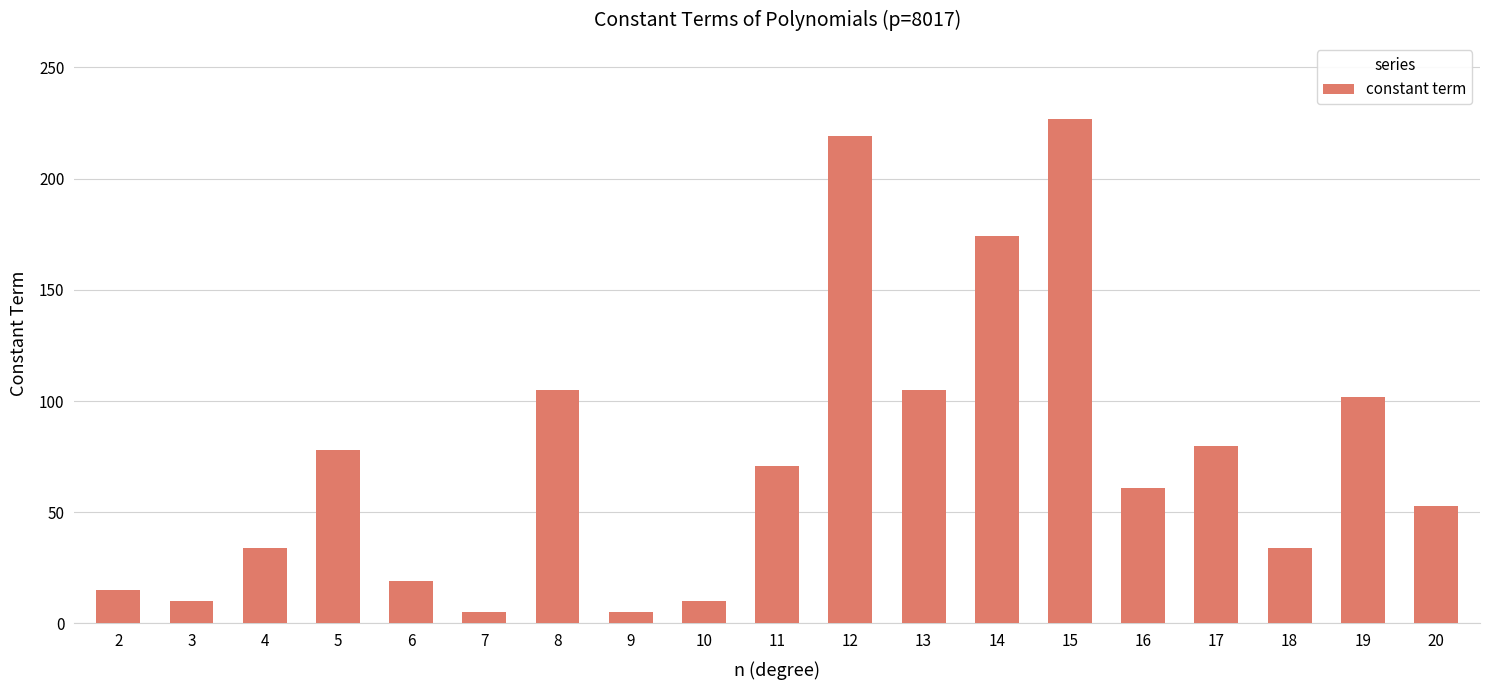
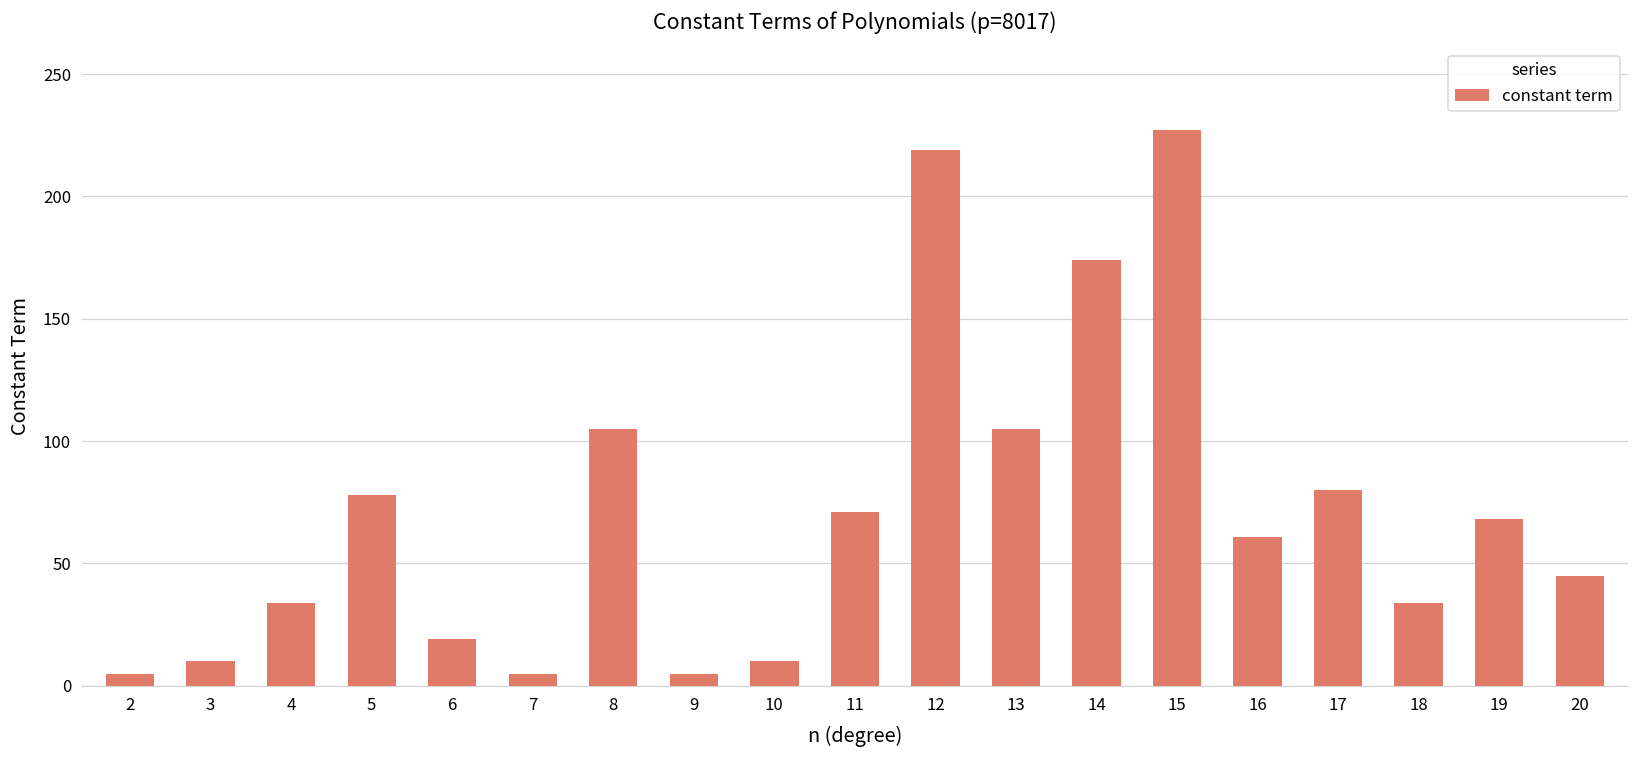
2: 15 -> 5
19: 102 -> 68
20: 53 -> 45
